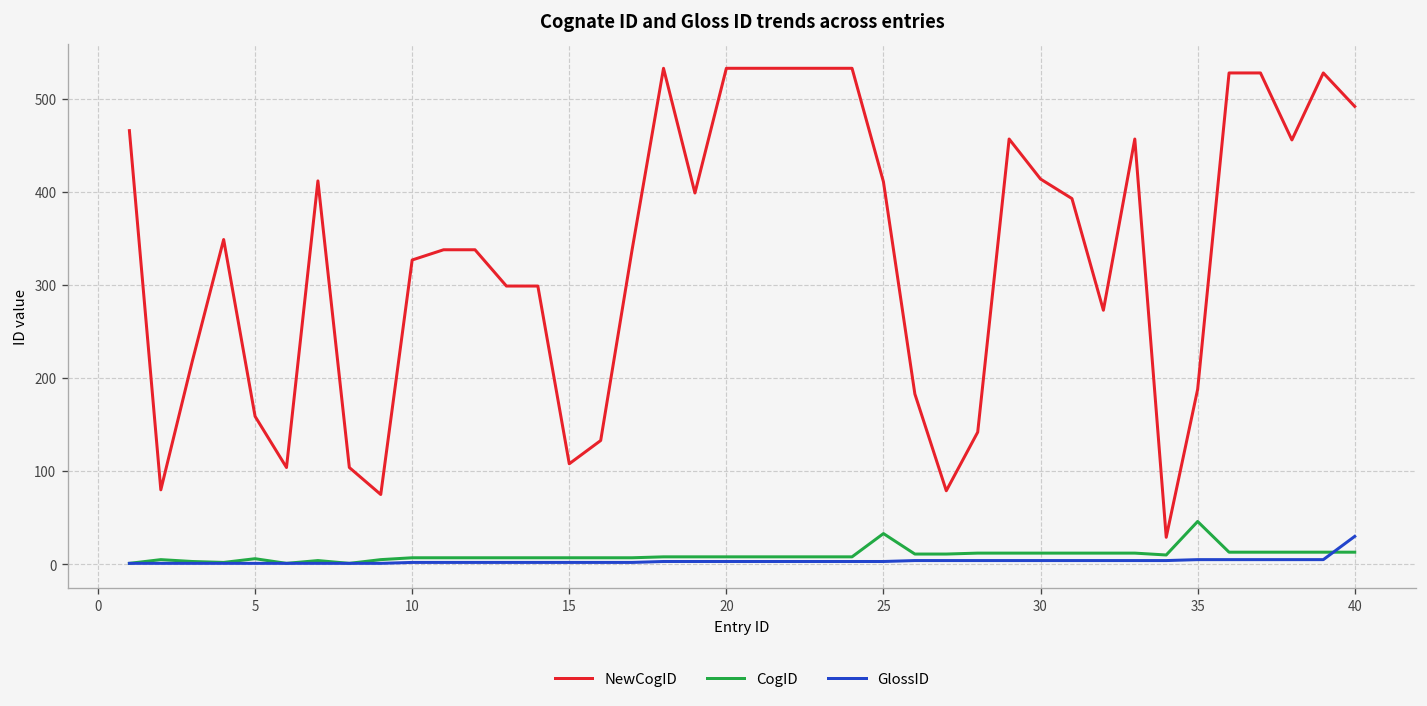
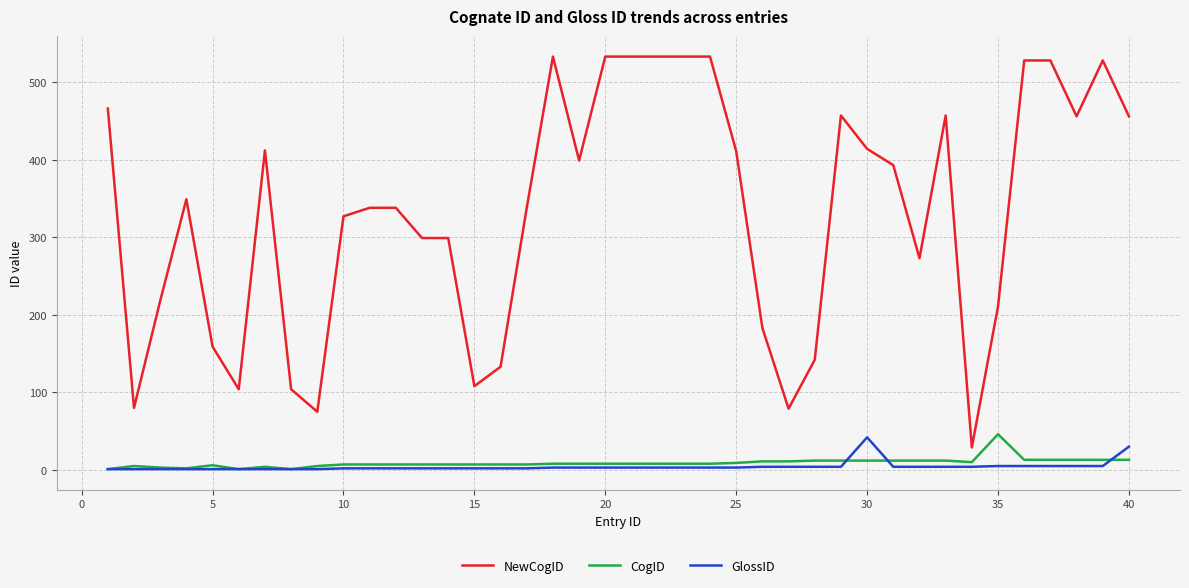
CogID, 25: 30 -> 10
GlossID, 30: 0 -> 40
NewCogID, 35: 190 -> 210
NewCogID, 40: 490 -> 460
